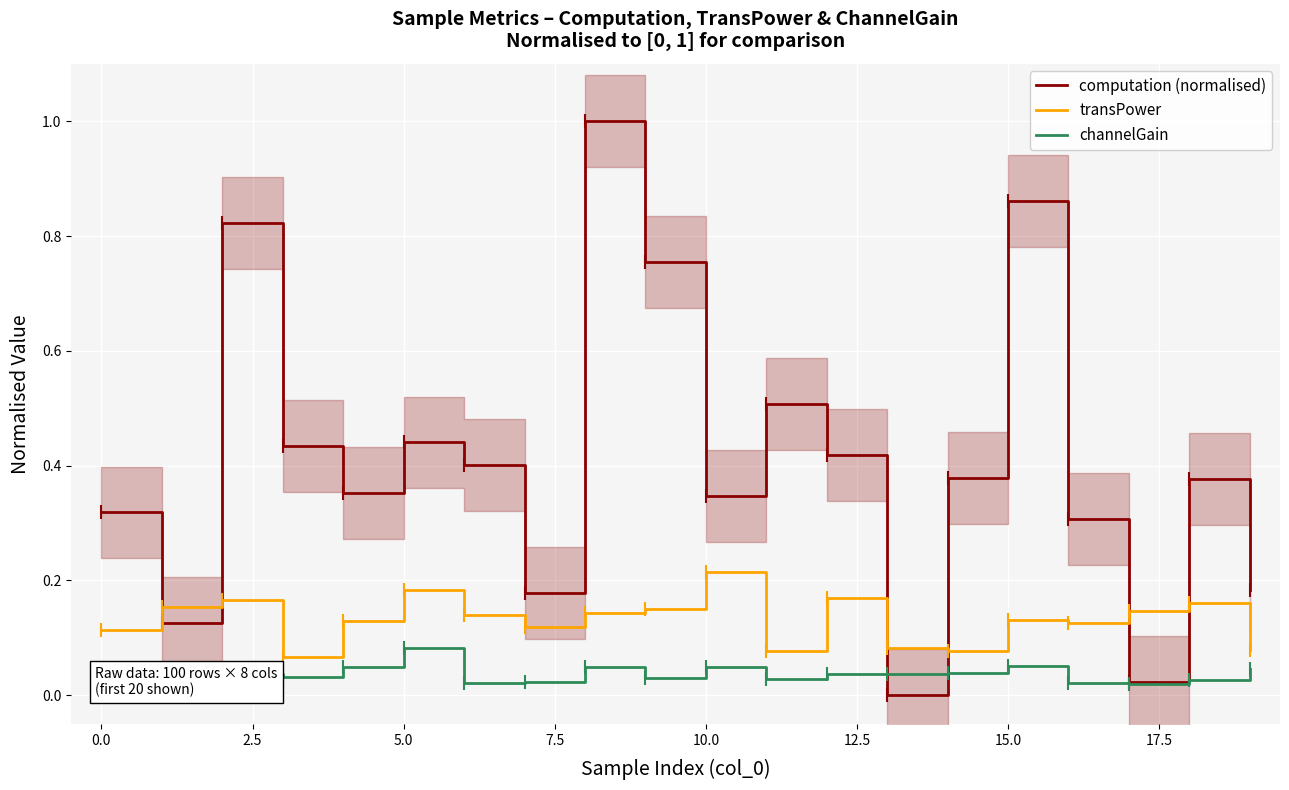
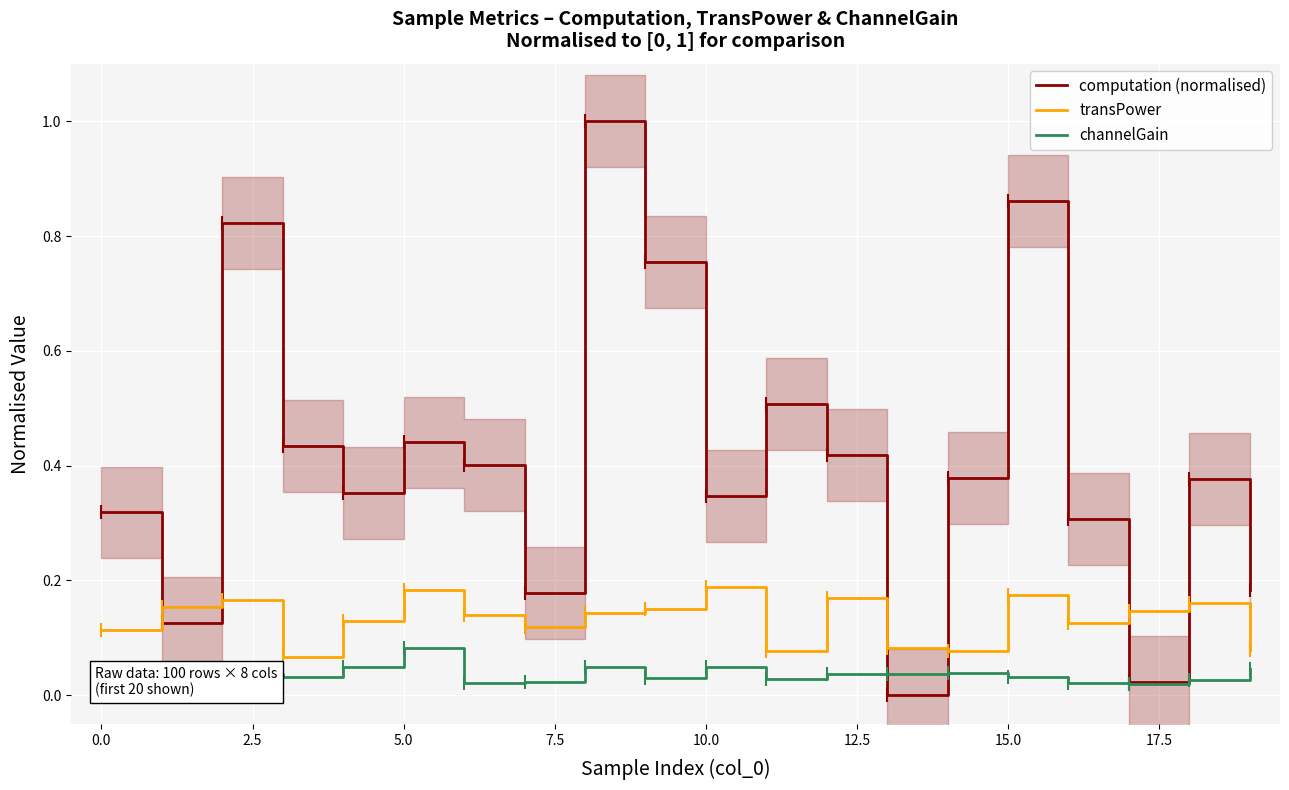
transPower, 10.0: 0.22 -> 0.19
transPower, 15.0: 0.13 -> 0.17
channelGain, 15.0: 0.05 -> 0.03
